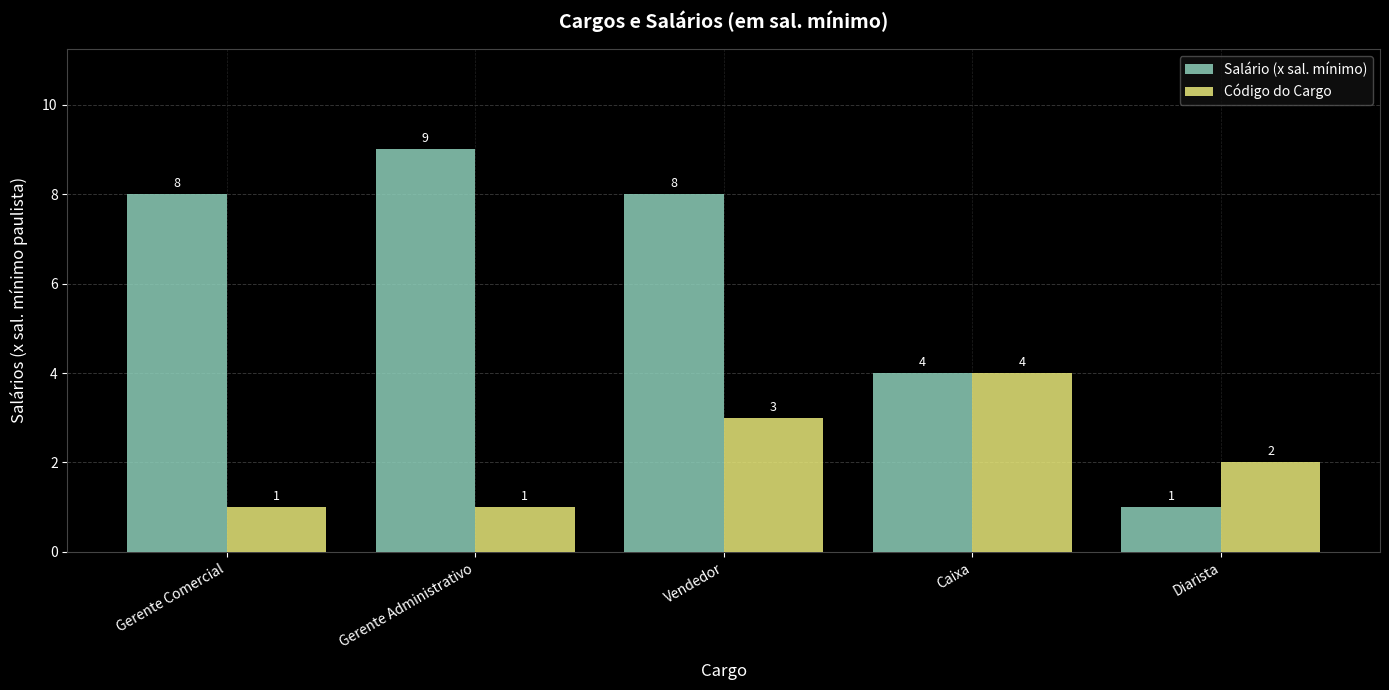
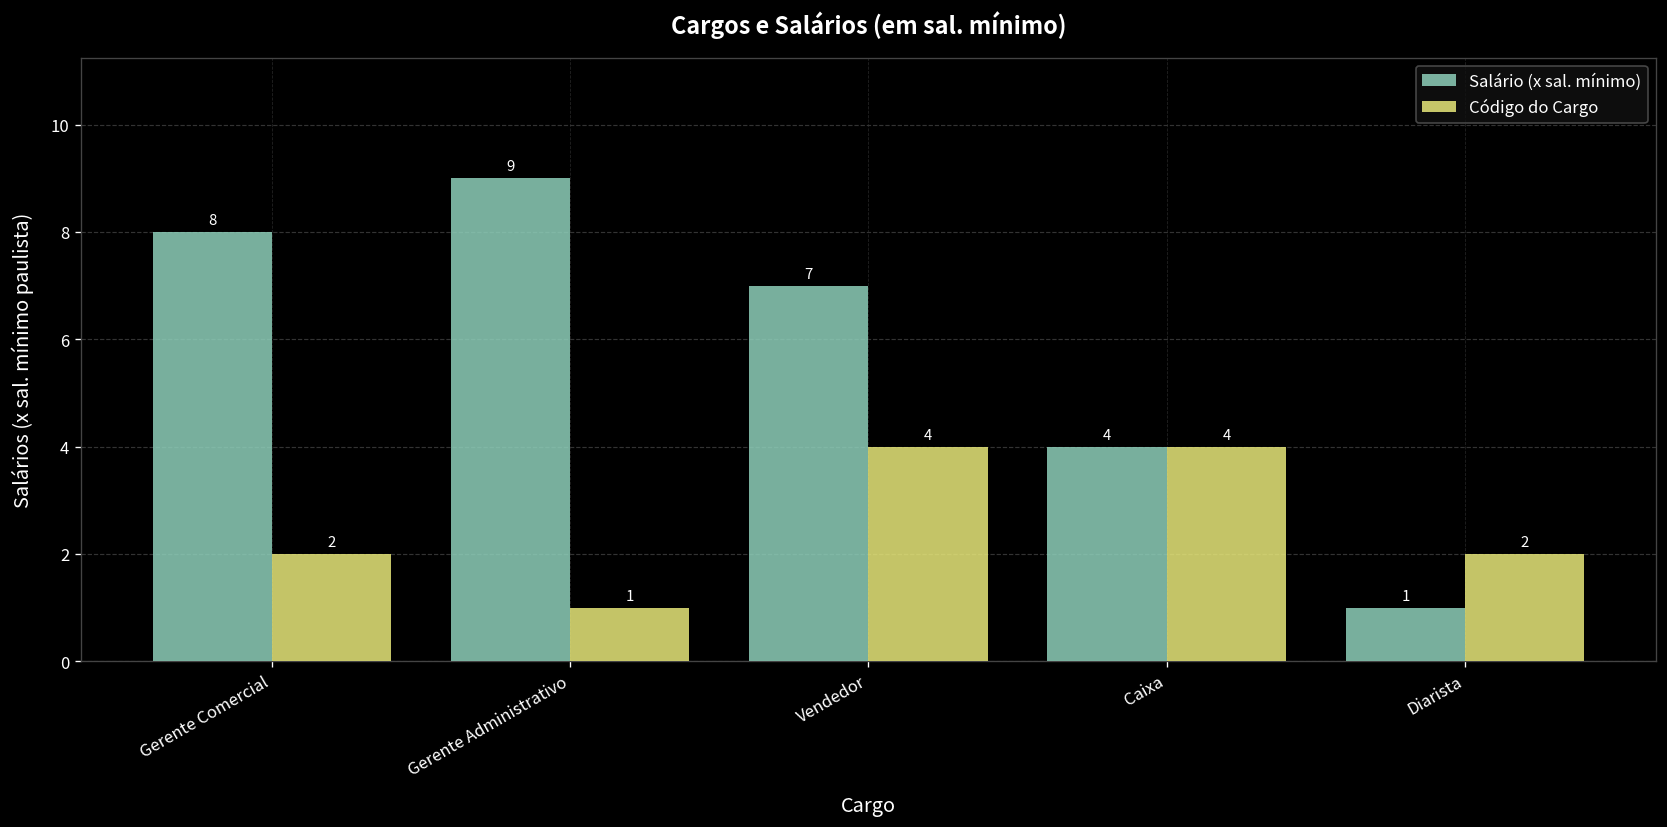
Código do Cargo, Gerente Comercial: 1 -> 2
Salário (x sal. mínimo), Vendedor: 8 -> 7
Código do Cargo, Vendedor: 3 -> 4
